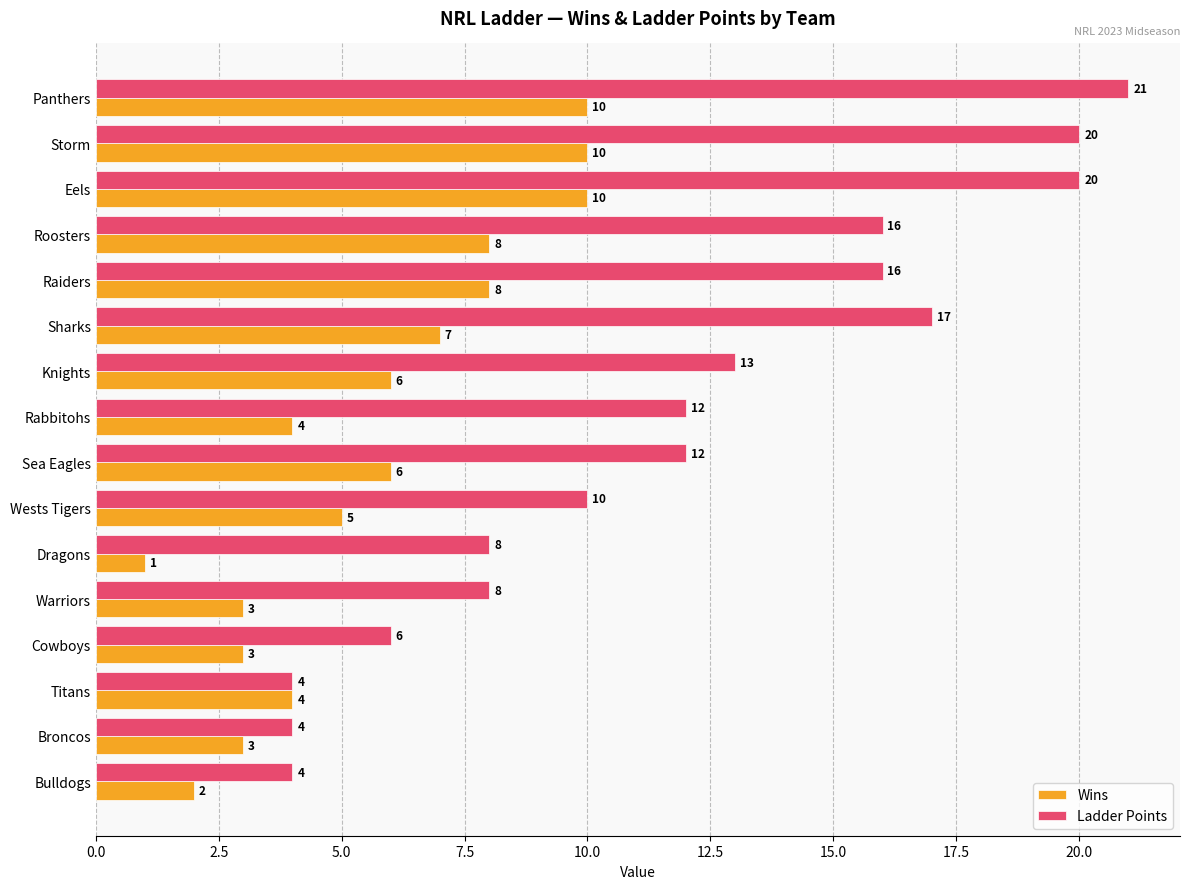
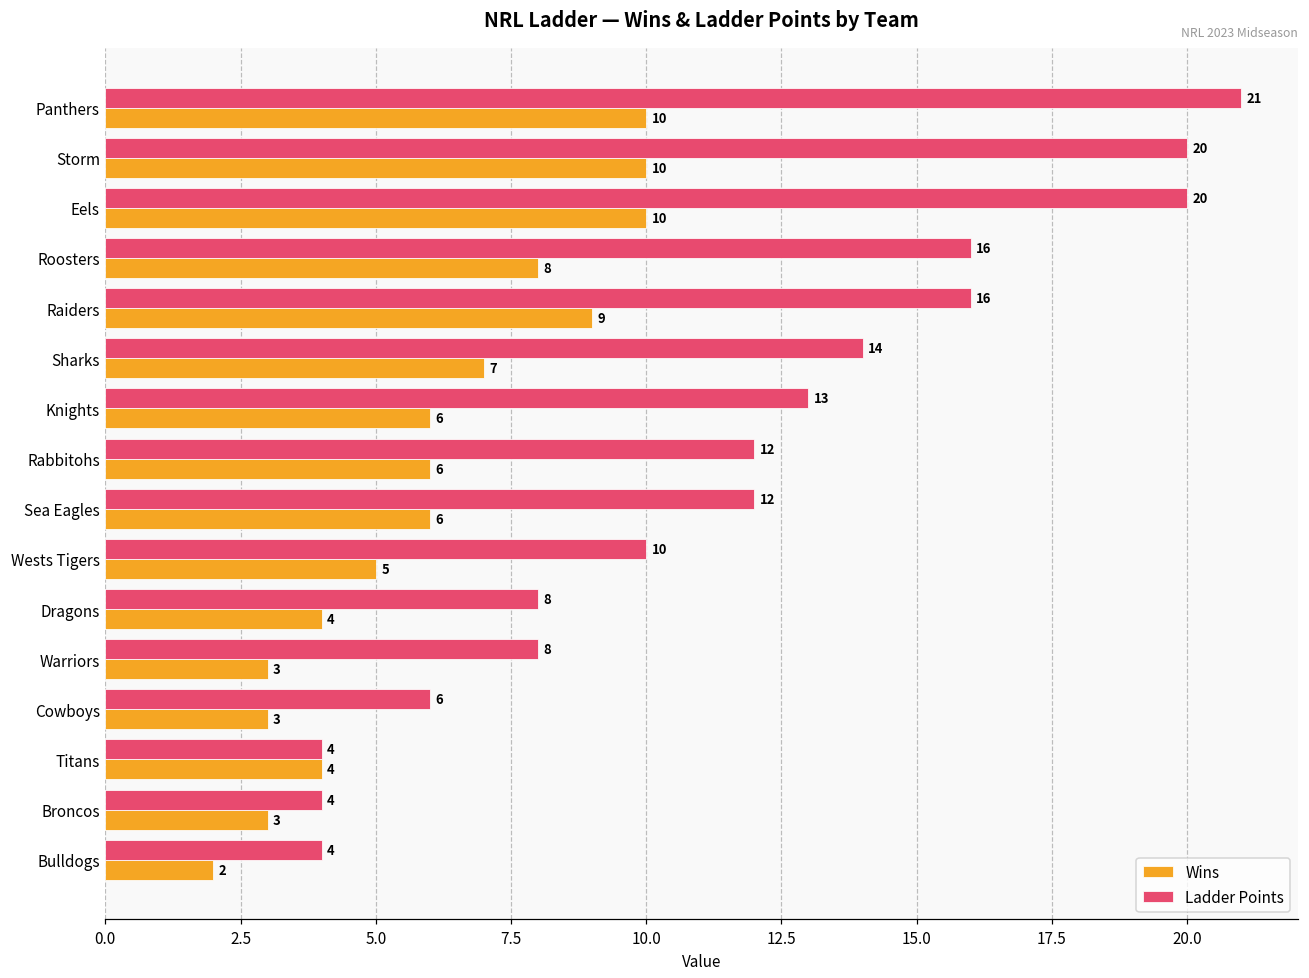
Wins, Raiders: 8 -> 9
Ladder Points, Sharks: 17 -> 14
Wins, Rabbitohs: 4 -> 6
Wins, Dragons: 1 -> 4
